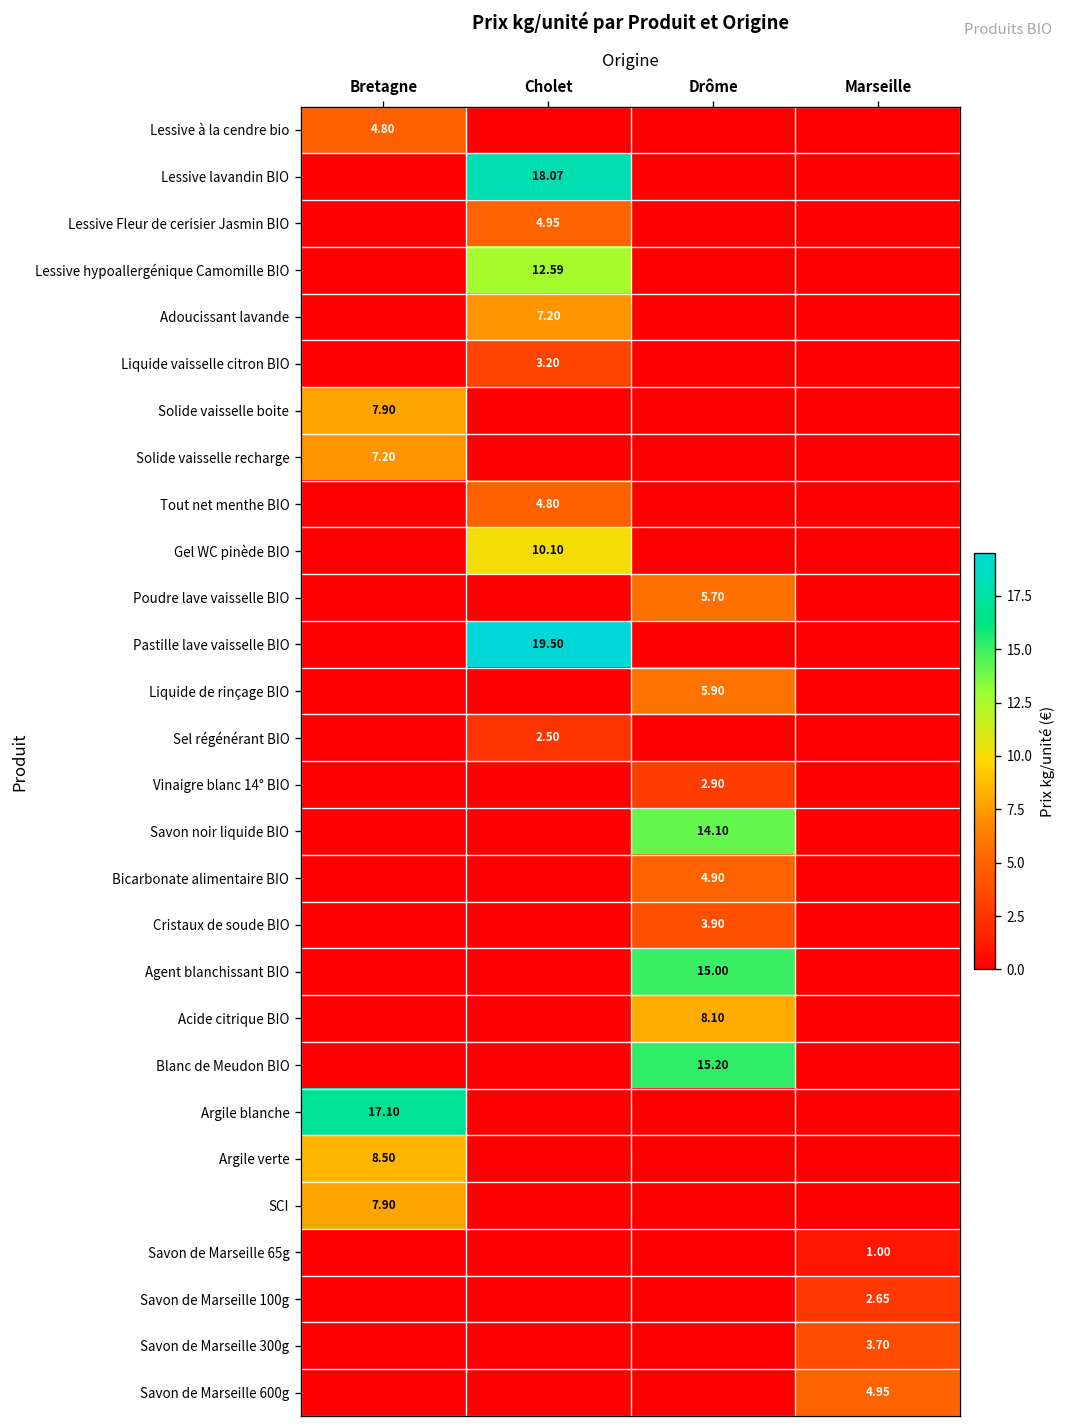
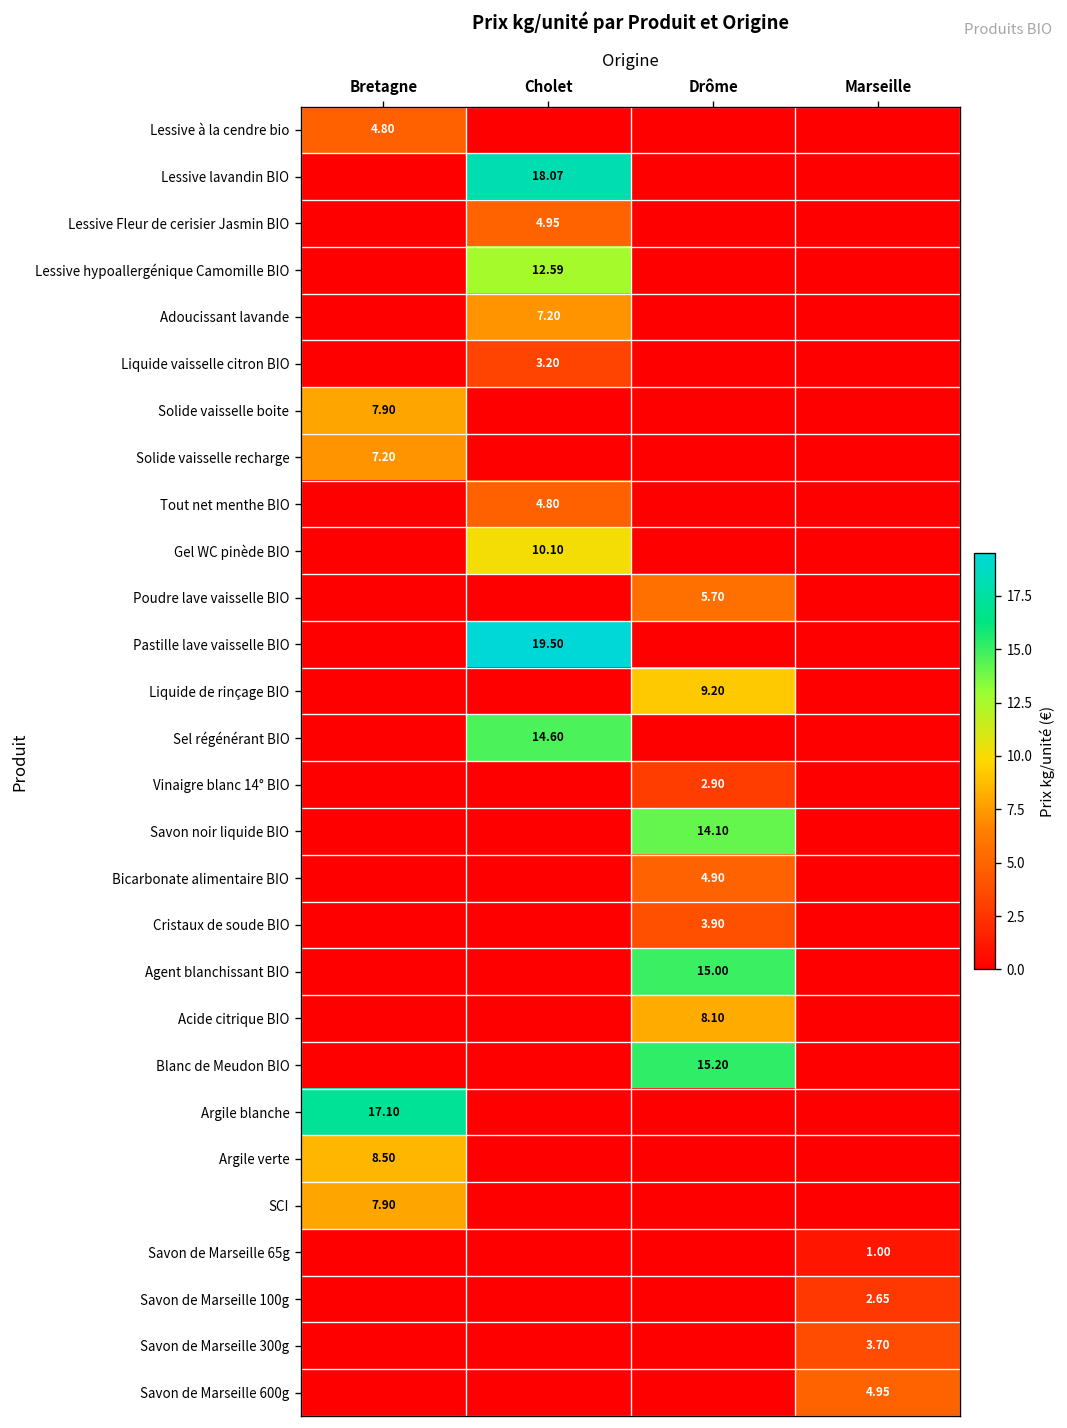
Liquide de rinçage BIO, Drôme: 5.90 -> 9.20
Sel régénérant BIO, Cholet: 2.50 -> 14.60
